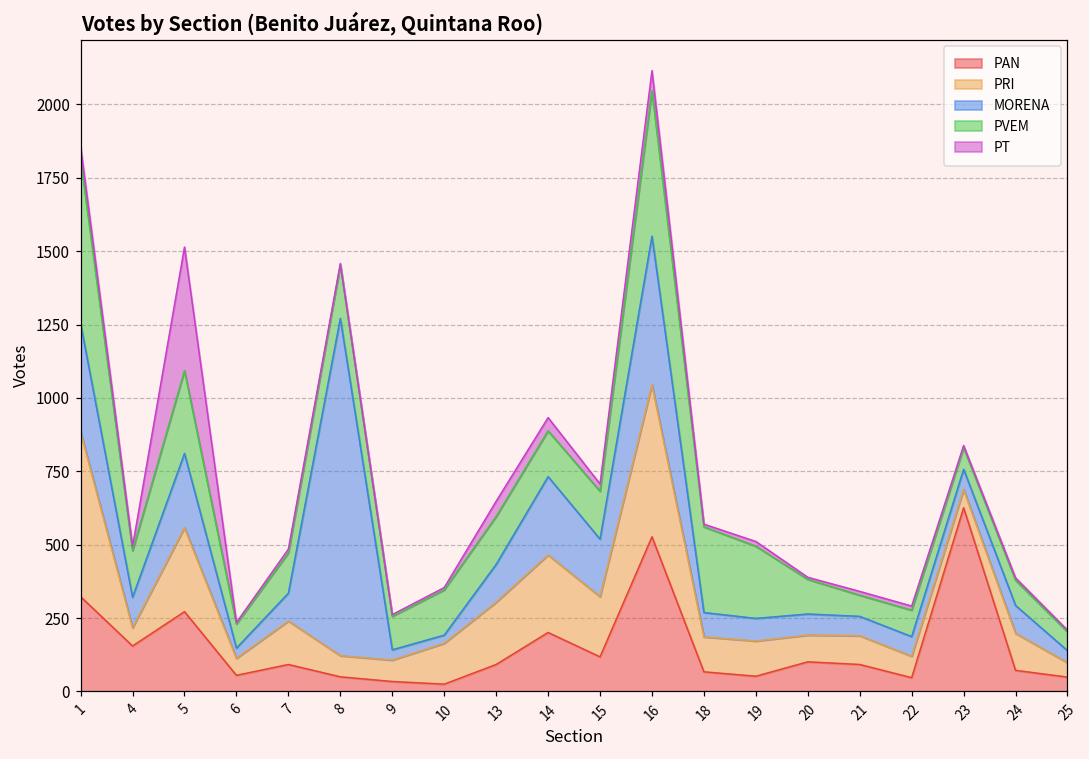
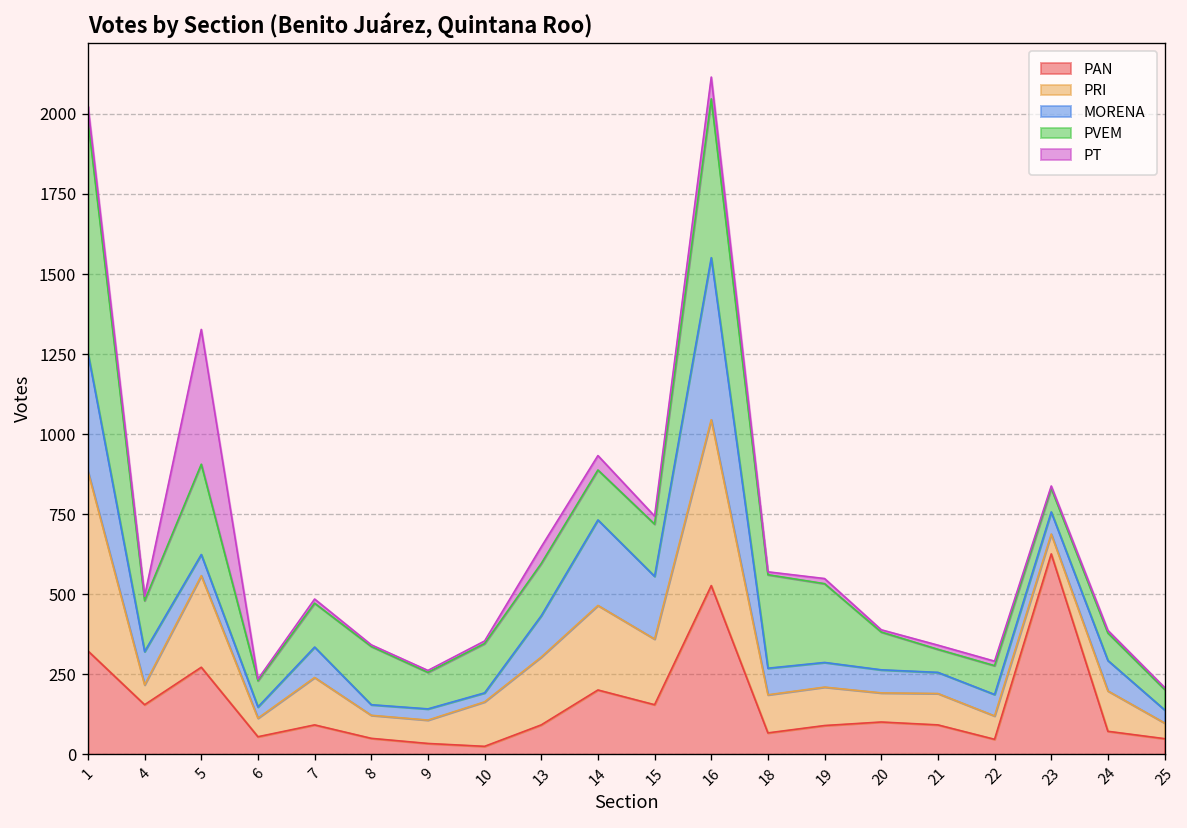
PVEM, 1: 560 -> 730
MORENA, 5: 250 -> 70
MORENA, 8: 1150 -> 30
PAN, 15: 120 -> 160
PAN, 19: 50 -> 90
